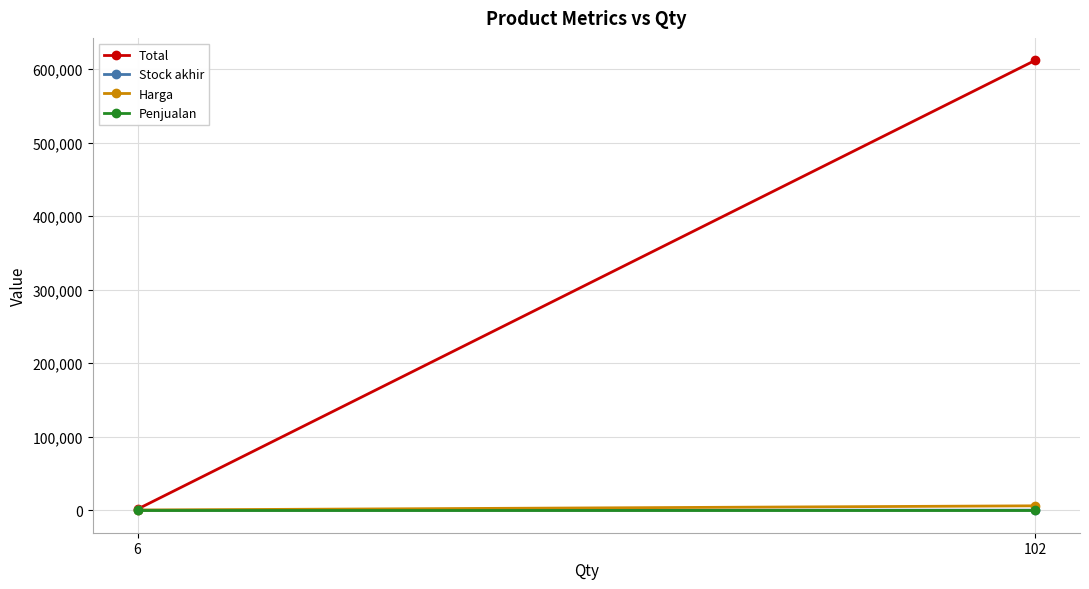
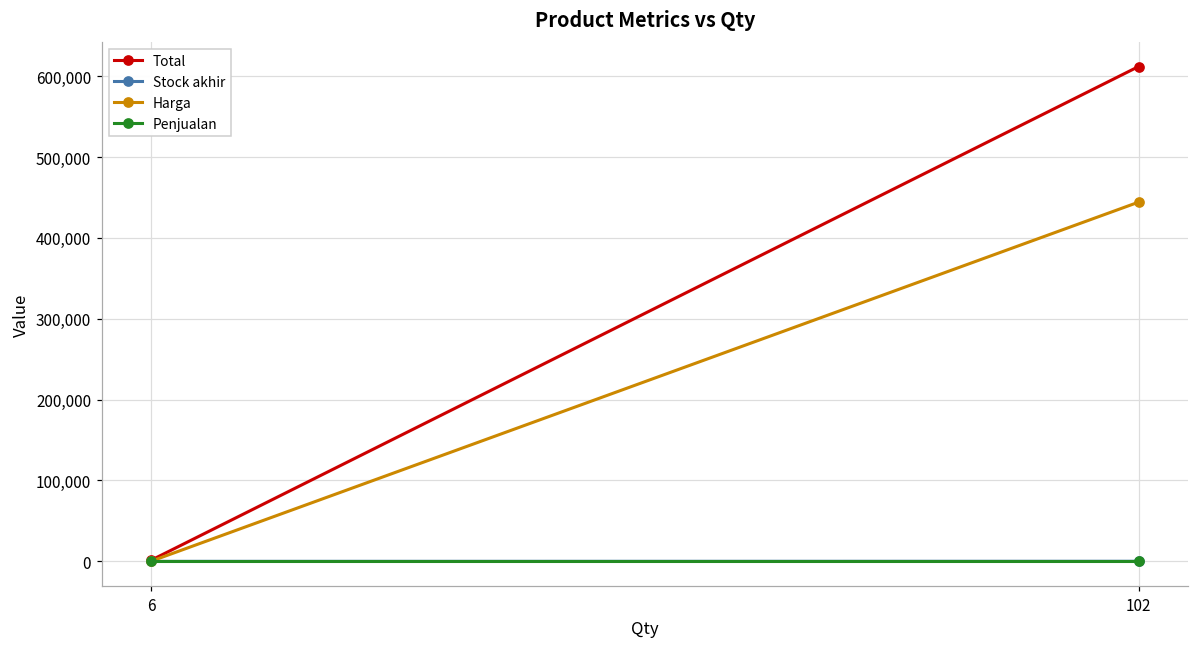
Harga, 102: 10,000 -> 440,000
